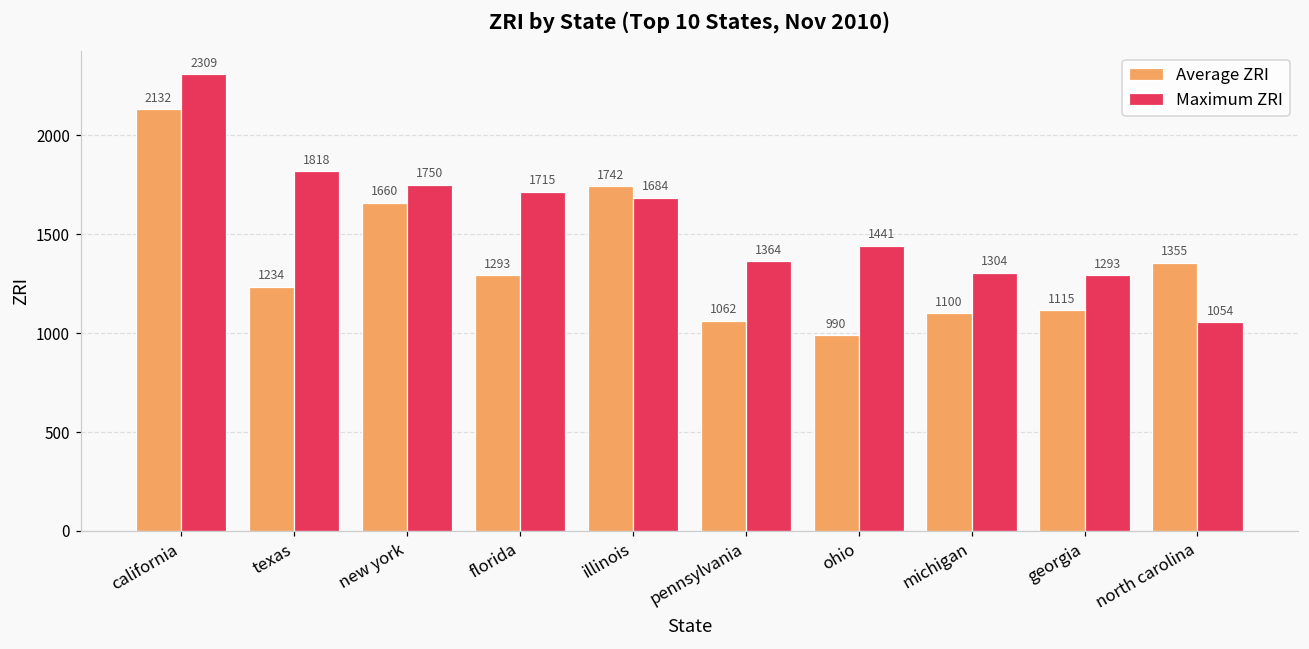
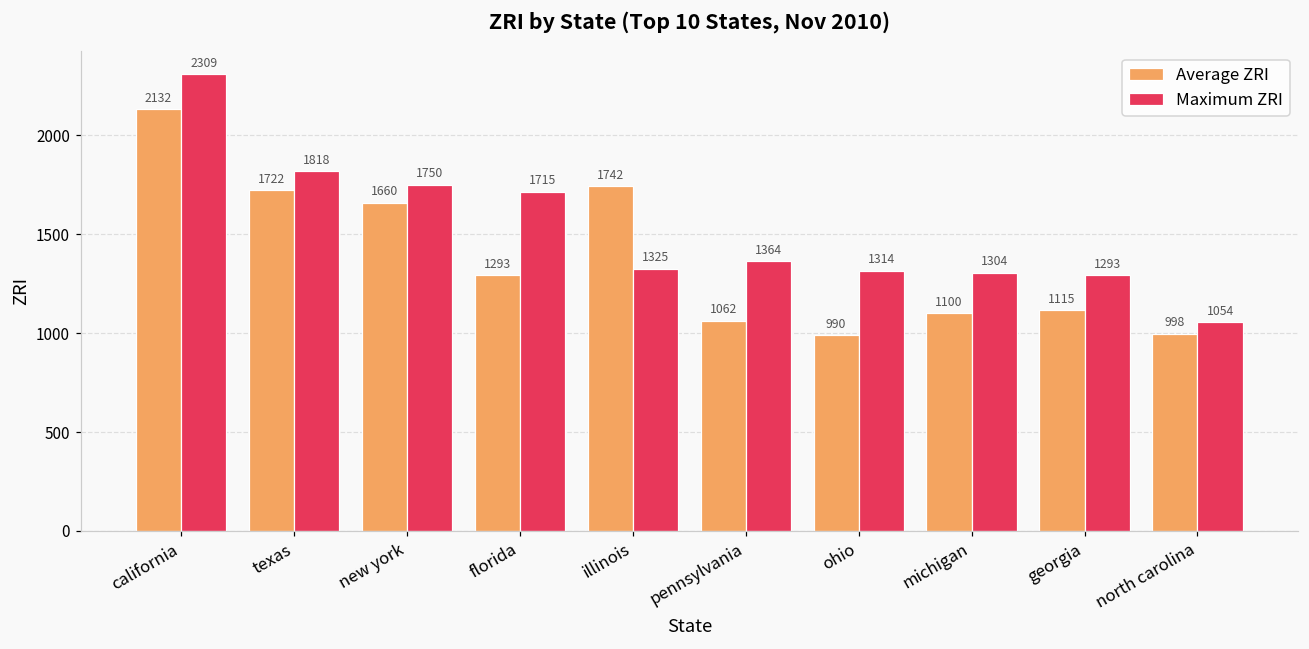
Average ZRI, texas: 1234 -> 1722
Maximum ZRI, illinois: 1684 -> 1325
Maximum ZRI, ohio: 1441 -> 1314
Average ZRI, north carolina: 1355 -> 998
